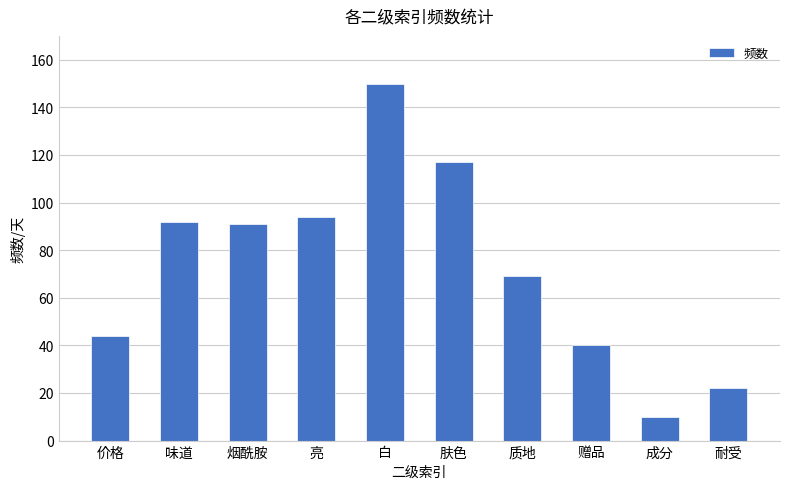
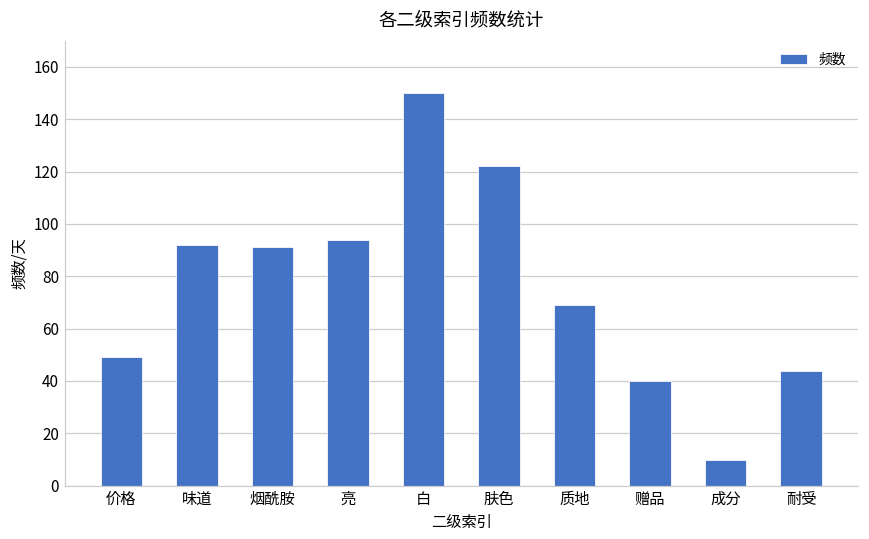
价格: 44 -> 49
肤色: 117 -> 122
耐受: 22 -> 44
